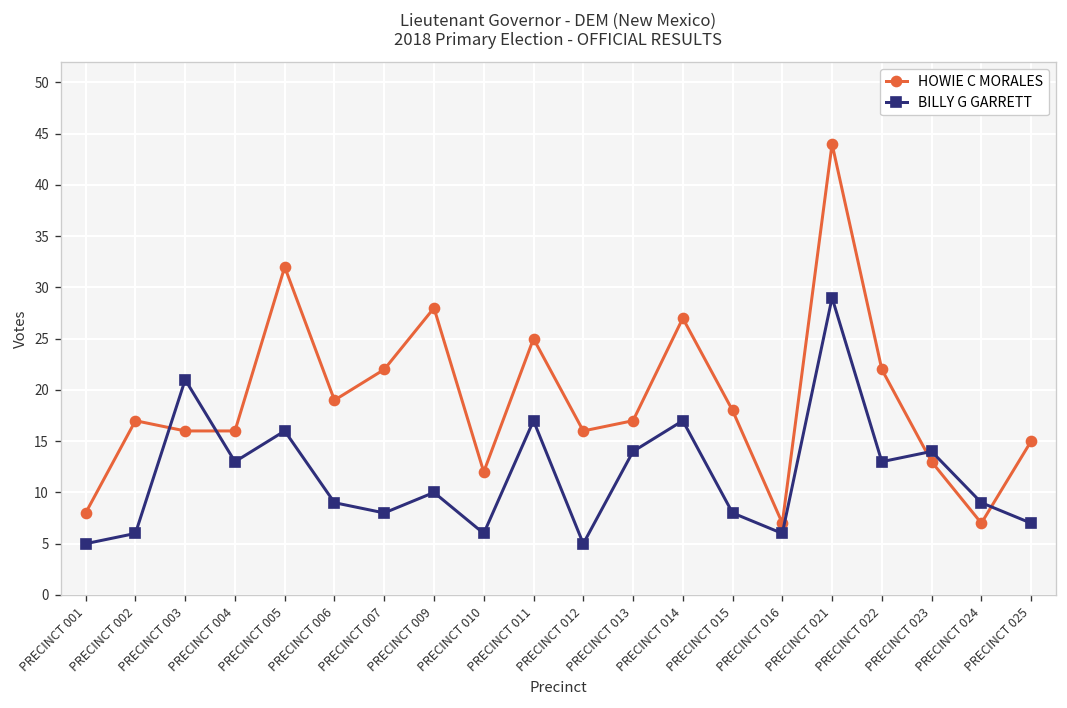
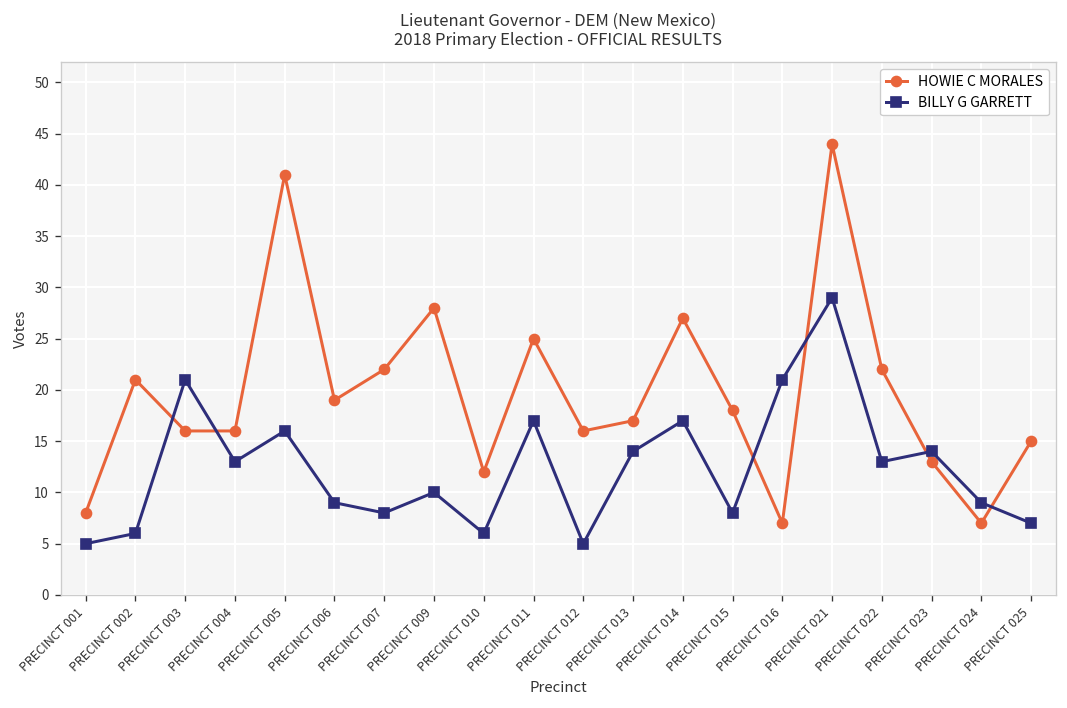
HOWIE C MORALES, PRECINCT 002: 17 -> 21
HOWIE C MORALES, PRECINCT 005: 32 -> 41
BILLY G GARRETT, PRECINCT 016: 6 -> 21
